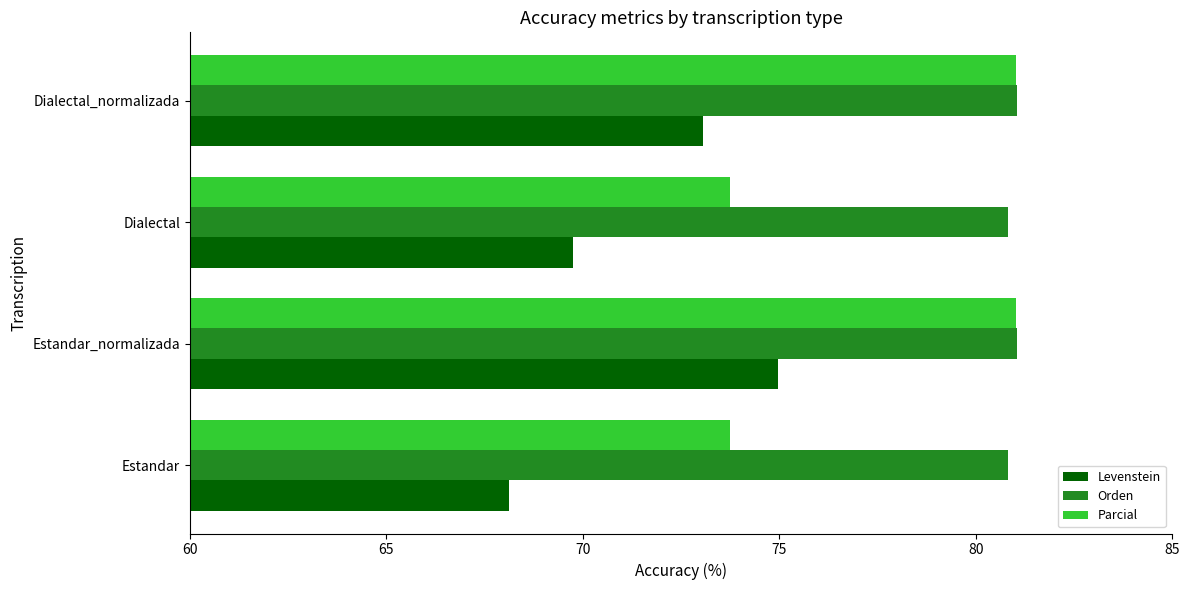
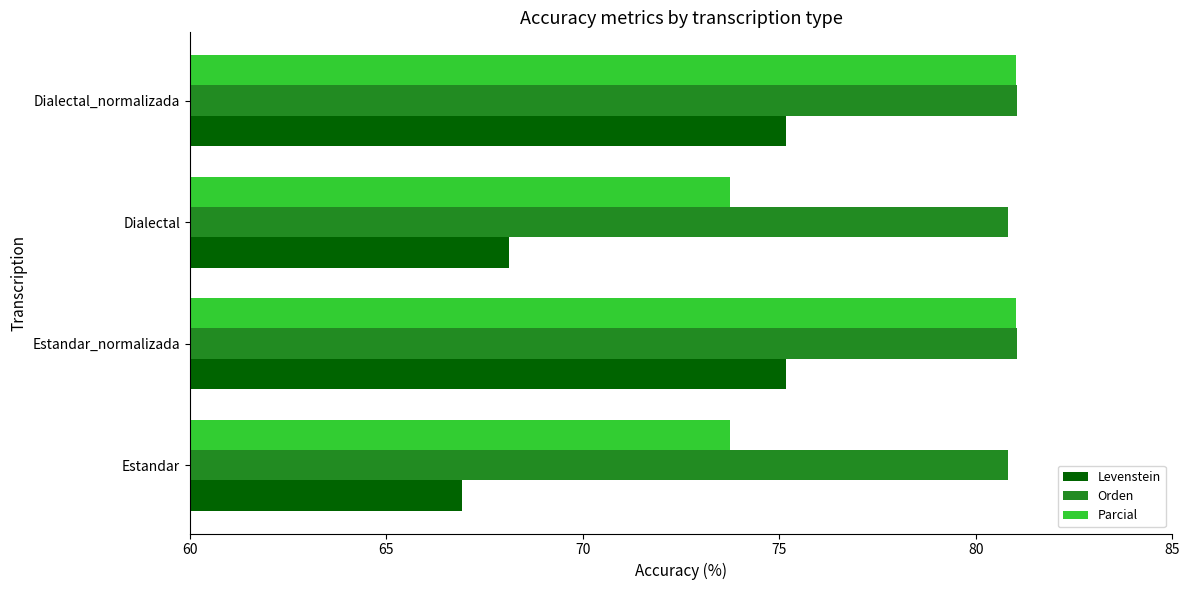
Levenstein, Dialectal_normalizada: 73.0 -> 75.2
Levenstein, Dialectal: 69.7 -> 68.1
Levenstein, Estandar_normalizada: 75.0 -> 75.2
Levenstein, Estandar: 68.1 -> 66.9
